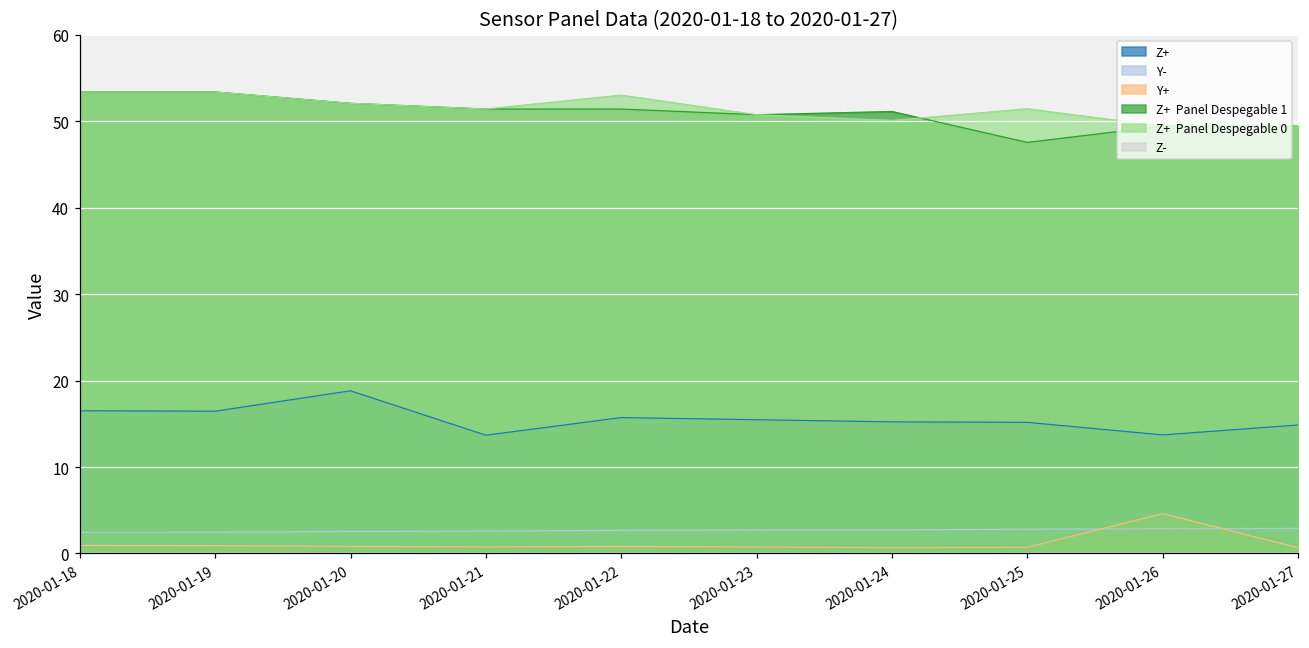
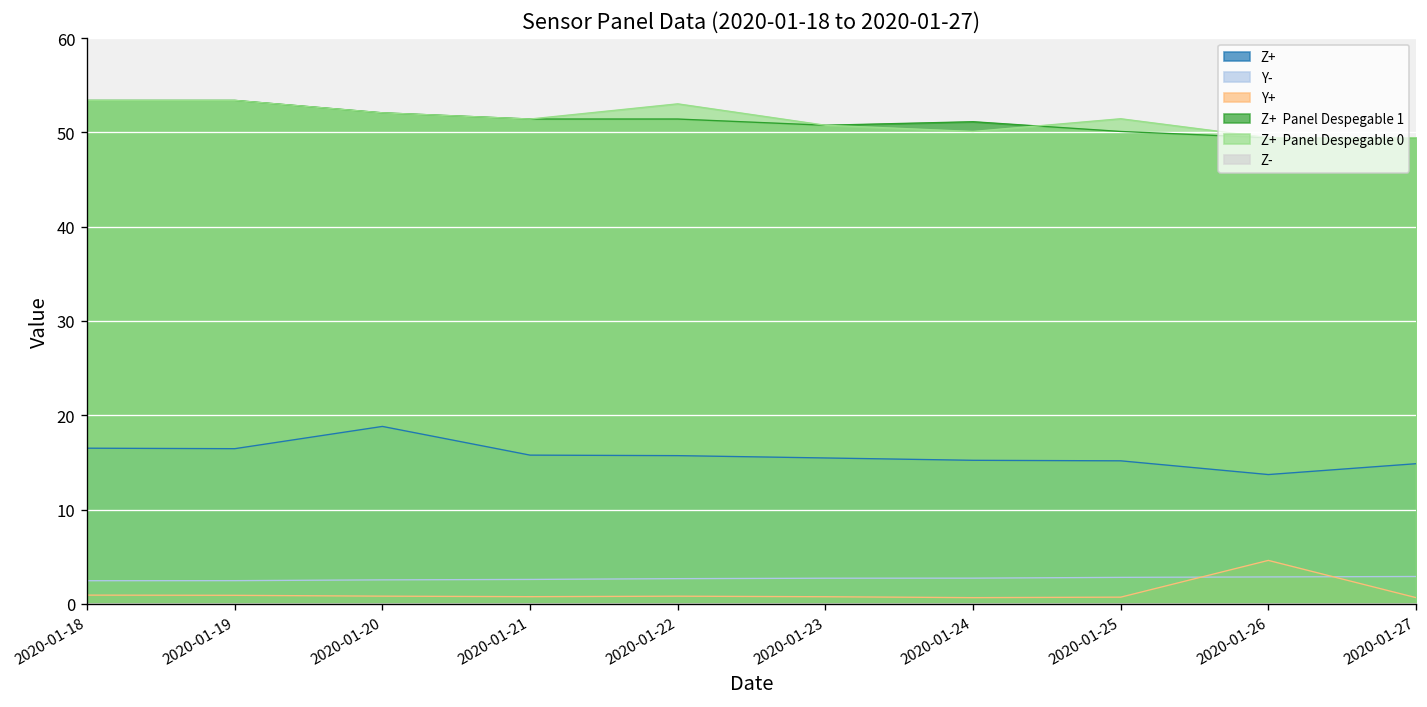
Z+, 2020-01-21: 14 -> 16
Z+ Panel Despegable 1, 2020-01-25: 48 -> 50
